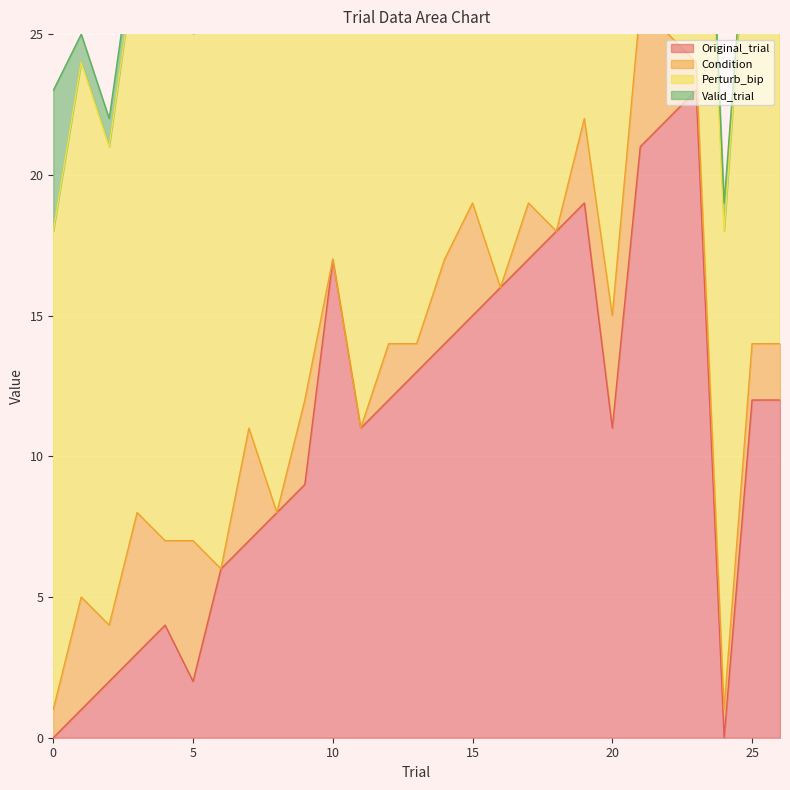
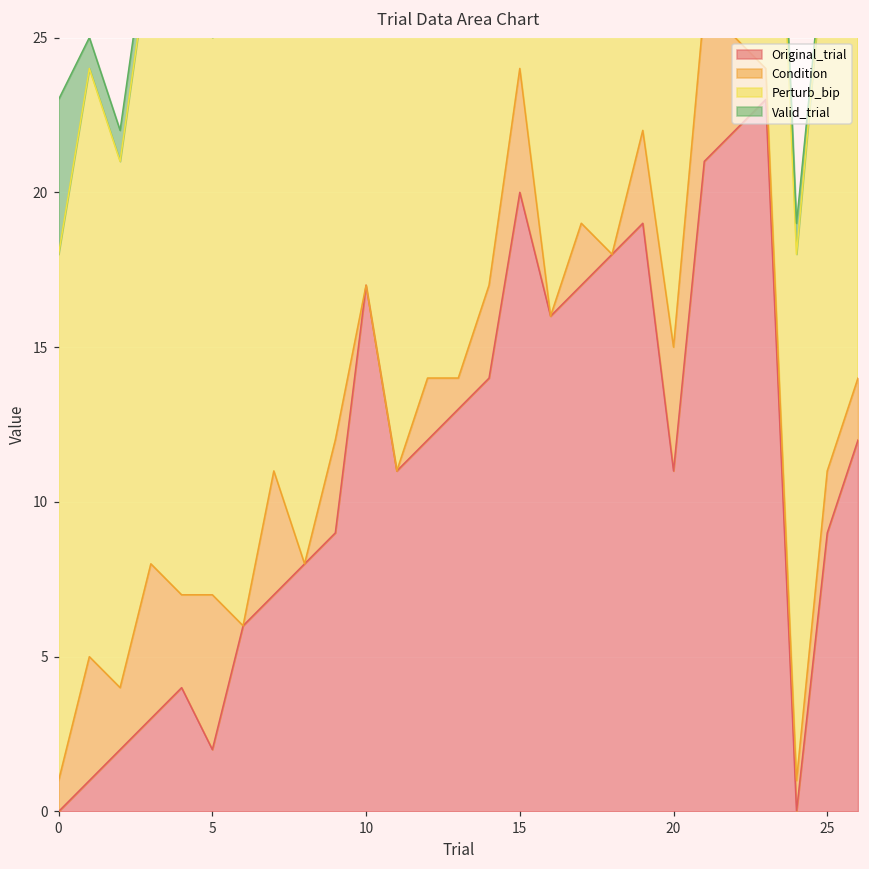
Original_trial, 15: 15 -> 20
Original_trial, 25: 12 -> 9
